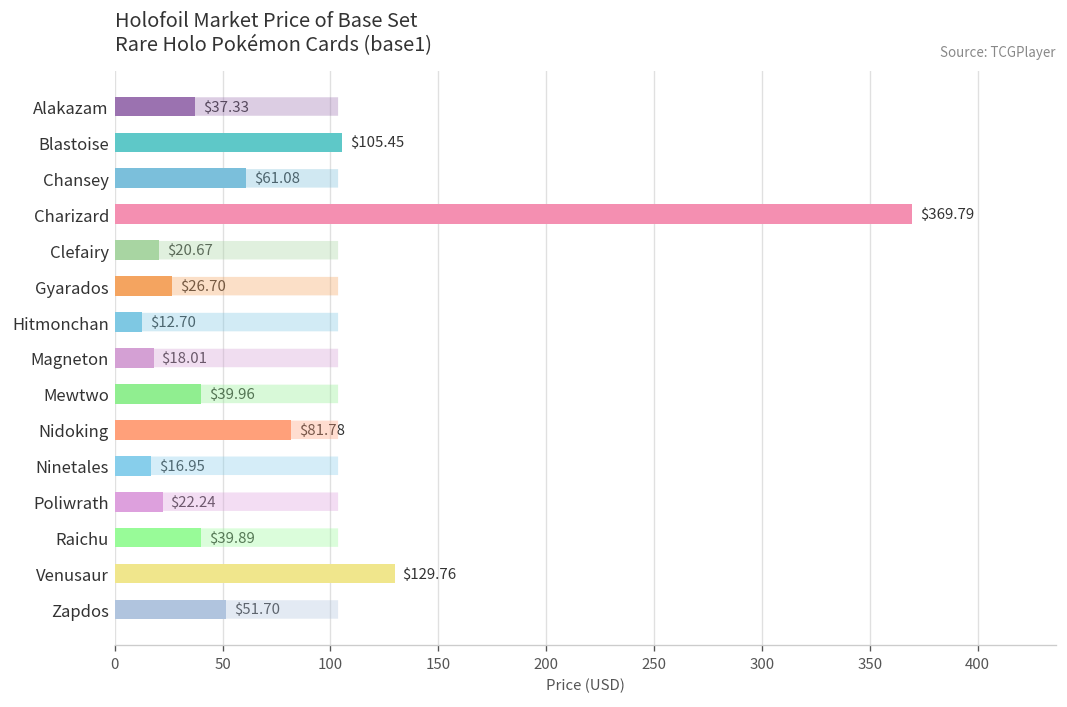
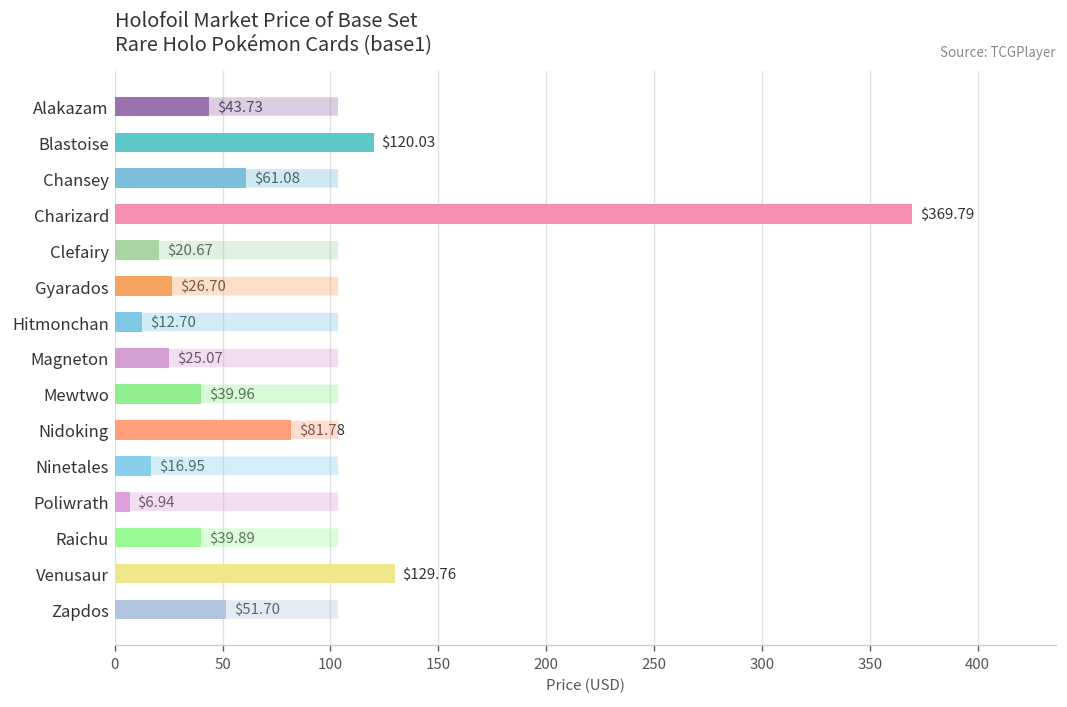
Alakazam: $37.33 -> $43.73
Blastoise: $105.45 -> $120.03
Magneton: $18.01 -> $25.07
Poliwrath: $22.24 -> $6.94
